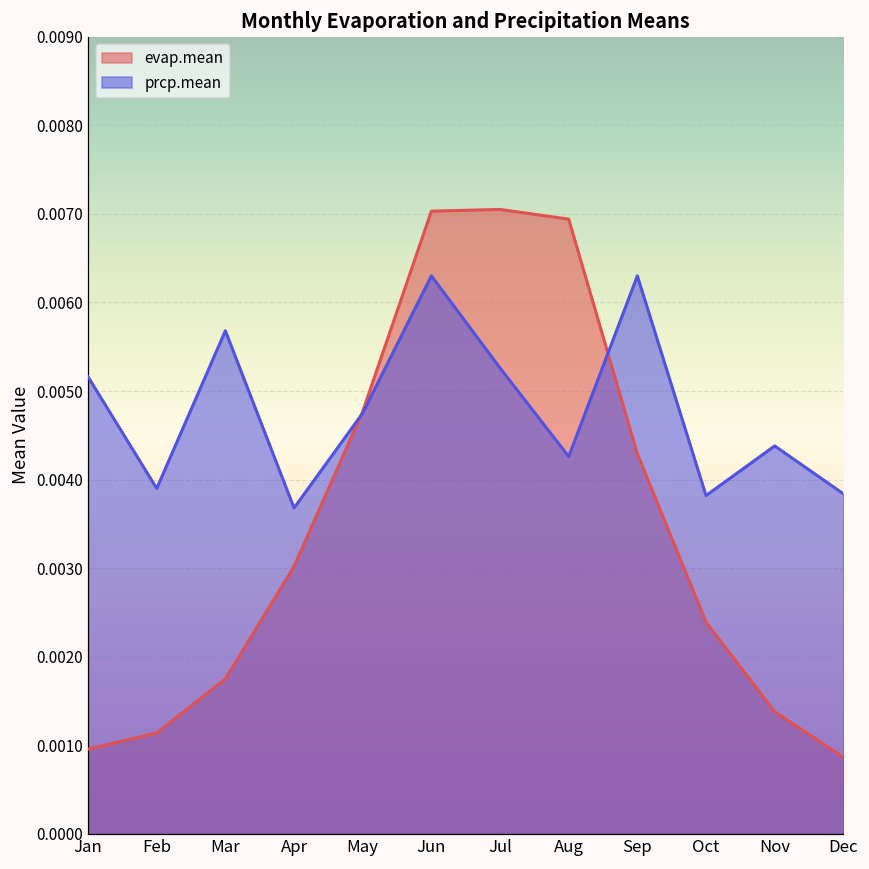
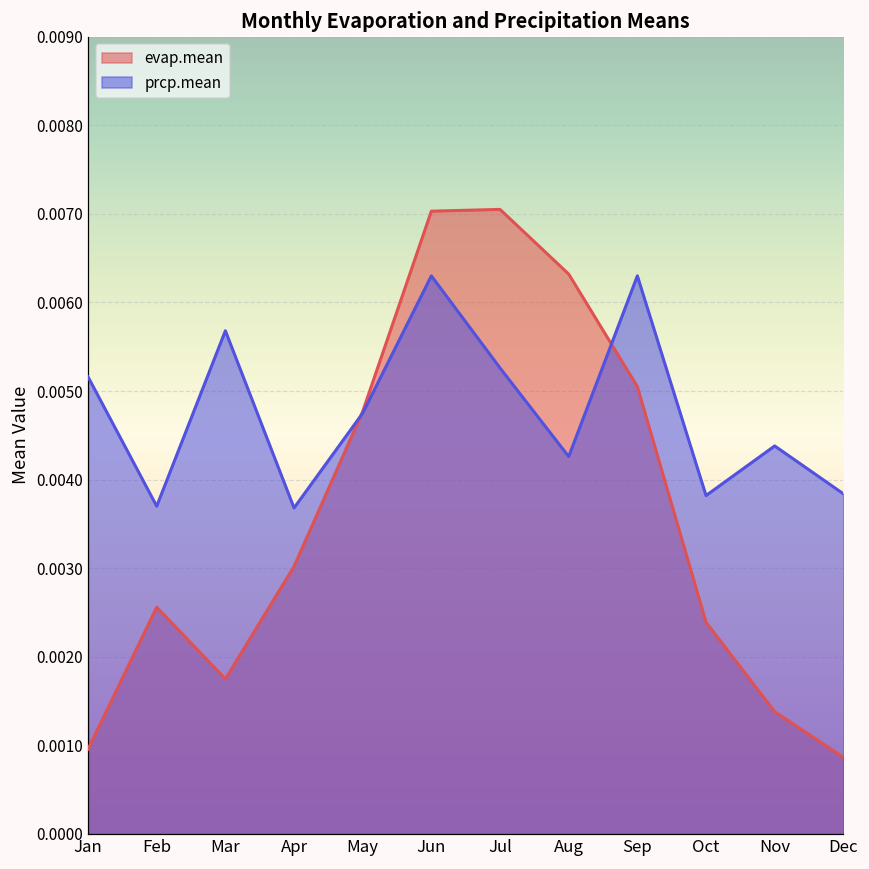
evap.mean, Feb: 0.0011 -> 0.0026
prcp.mean, Feb: 0.0039 -> 0.0037
evap.mean, Aug: 0.0069 -> 0.0063
evap.mean, Sep: 0.0043 -> 0.0051
